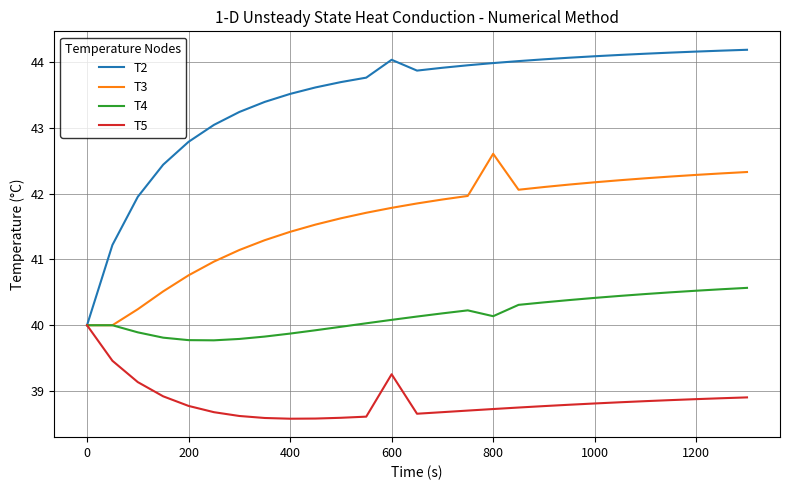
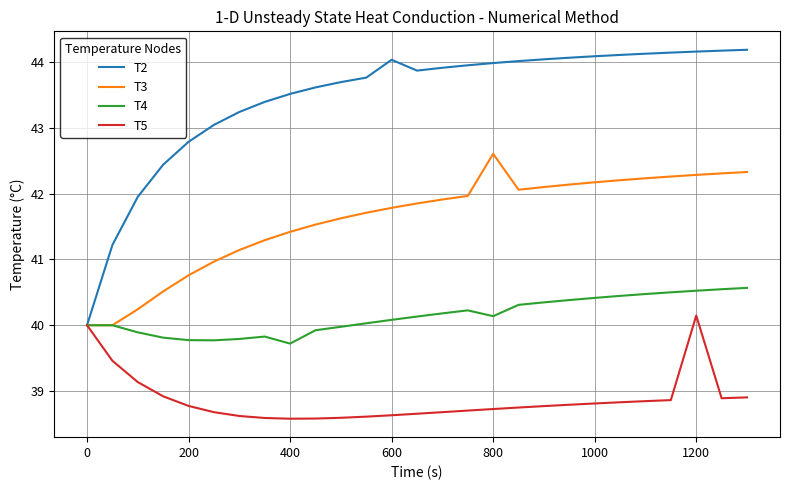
T4, 400: 39.9 -> 39.7
T5, 600: 39.3 -> 38.6
T5, 1200: 38.9 -> 40.1
